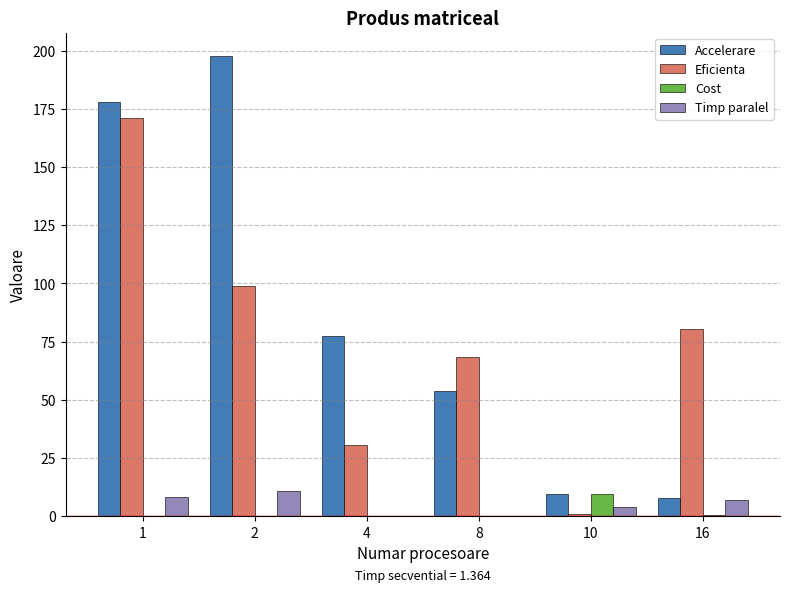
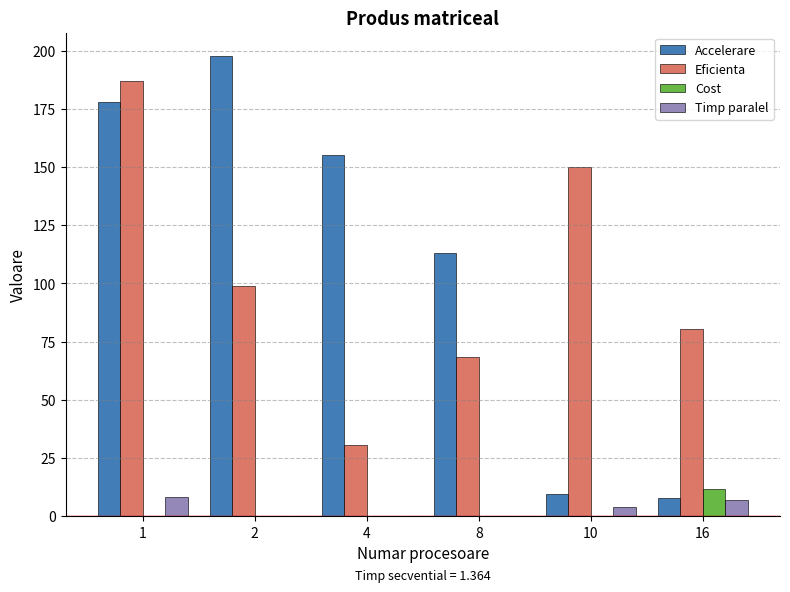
Eficienta, 1: 171 -> 187
Timp paralel, 2: 11 -> 0
Accelerare, 4: 77 -> 155
Accelerare, 8: 54 -> 113
Eficienta, 10: 1 -> 150
Cost, 10: 10 -> 0
Cost, 16: 0 -> 12
